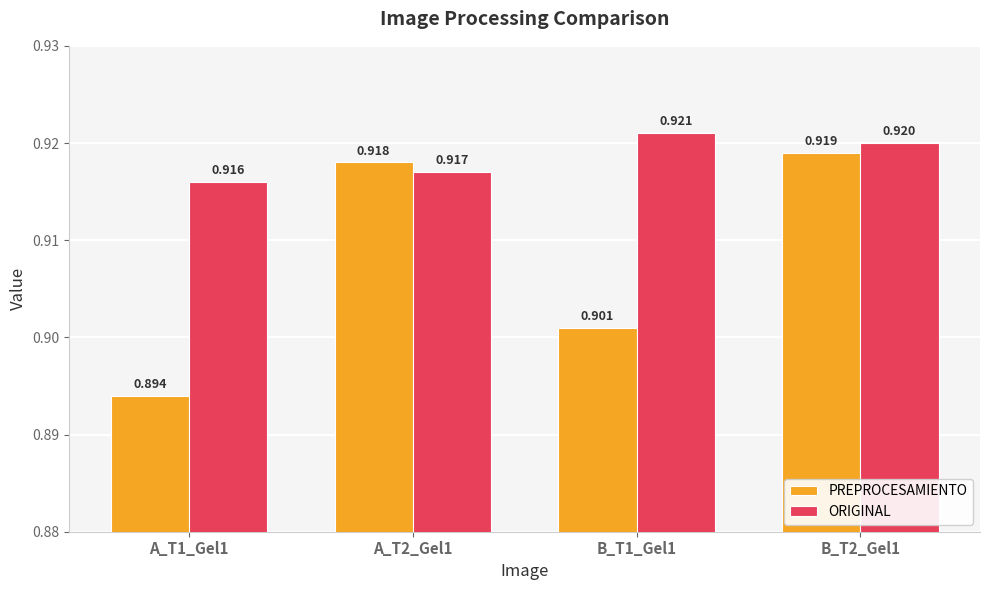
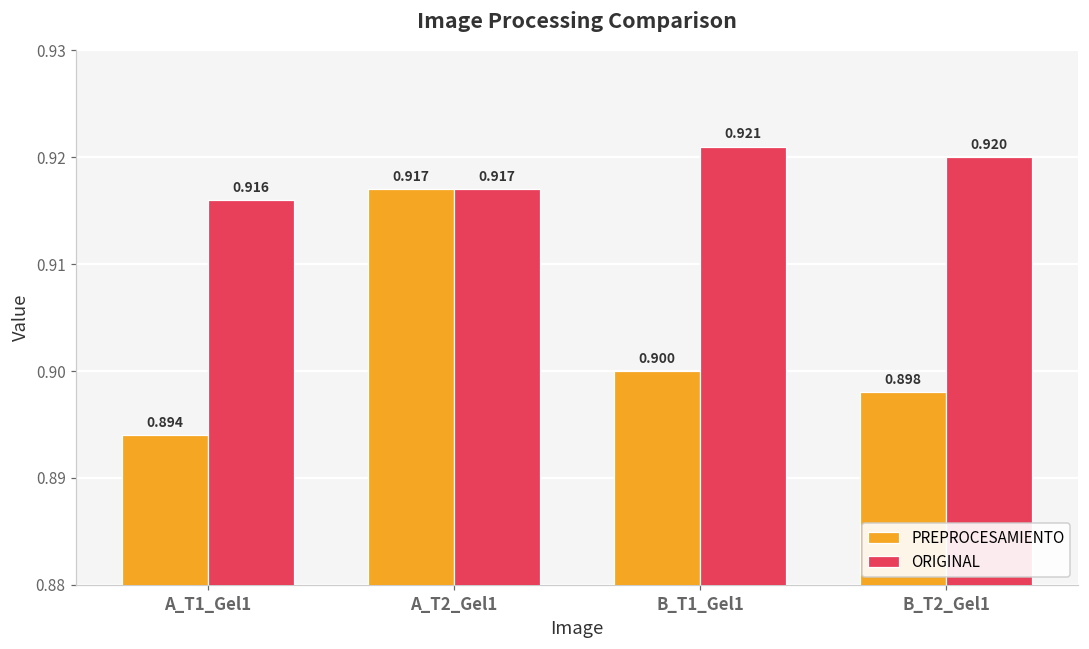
PREPROCESAMIENTO, A_T2_Gel1: 0.918 -> 0.917
PREPROCESAMIENTO, B_T1_Gel1: 0.901 -> 0.900
PREPROCESAMIENTO, B_T2_Gel1: 0.919 -> 0.898
